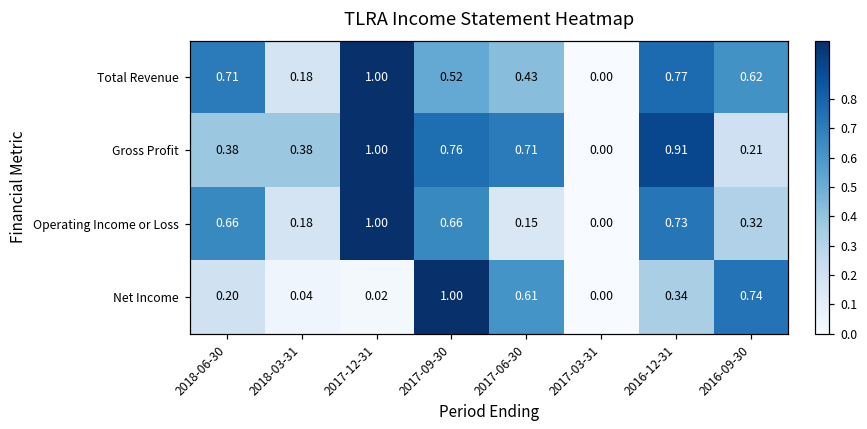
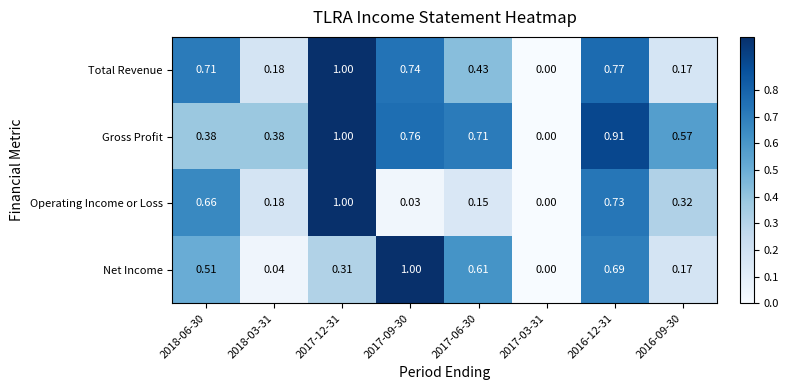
Total Revenue, 2017-09-30: 0.52 -> 0.74
Total Revenue, 2016-09-30: 0.62 -> 0.17
Gross Profit, 2016-09-30: 0.21 -> 0.57
Operating Income or Loss, 2017-09-30: 0.66 -> 0.03
Net Income, 2018-06-30: 0.20 -> 0.51
Net Income, 2017-12-31: 0.02 -> 0.31
Net Income, 2016-12-31: 0.34 -> 0.69
Net Income, 2016-09-30: 0.74 -> 0.17
